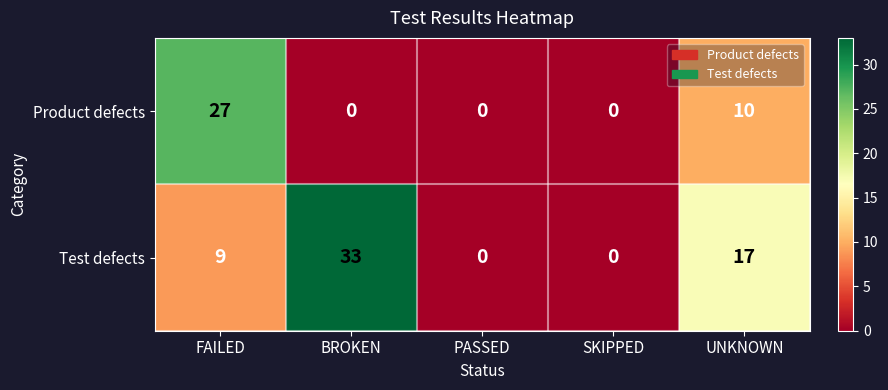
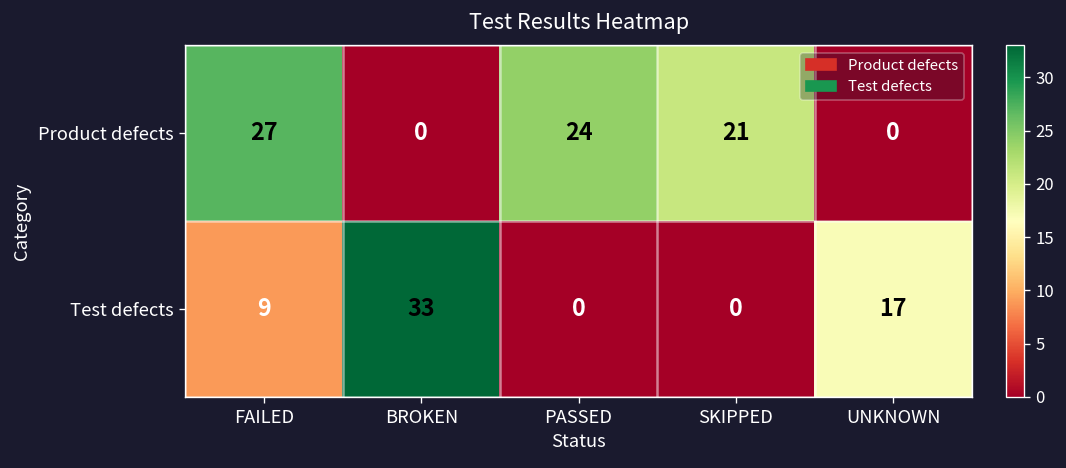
Product defects, PASSED: 0 -> 24
Product defects, SKIPPED: 0 -> 21
Product defects, UNKNOWN: 10 -> 0
